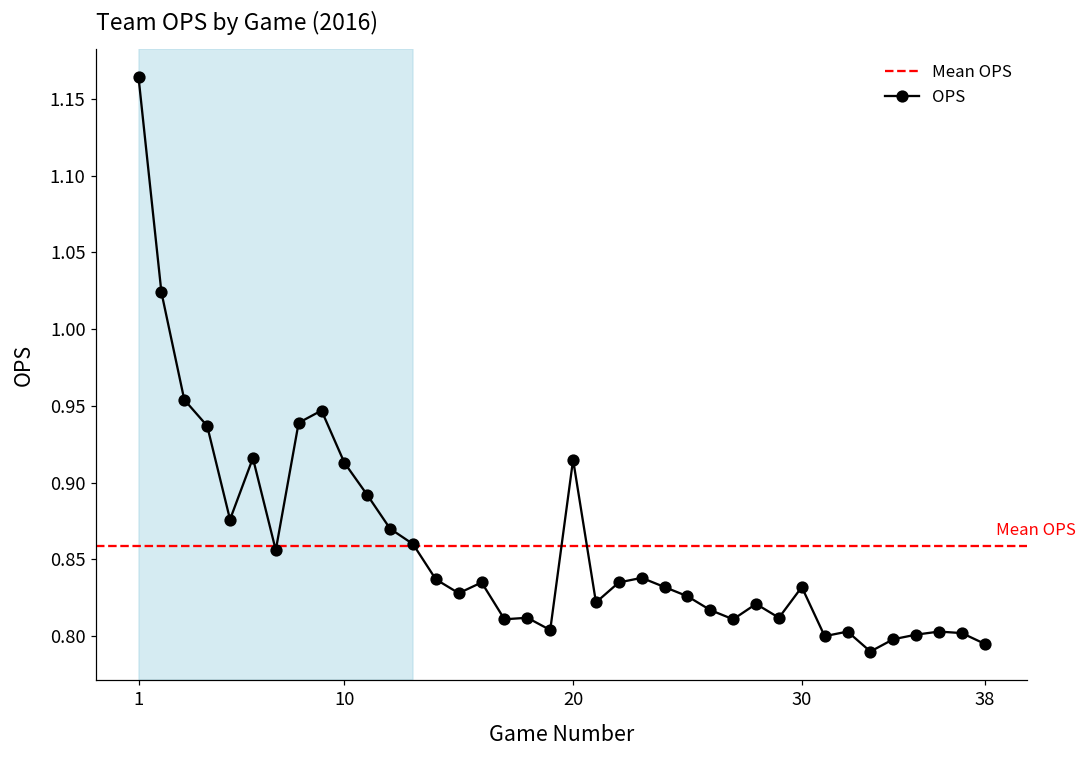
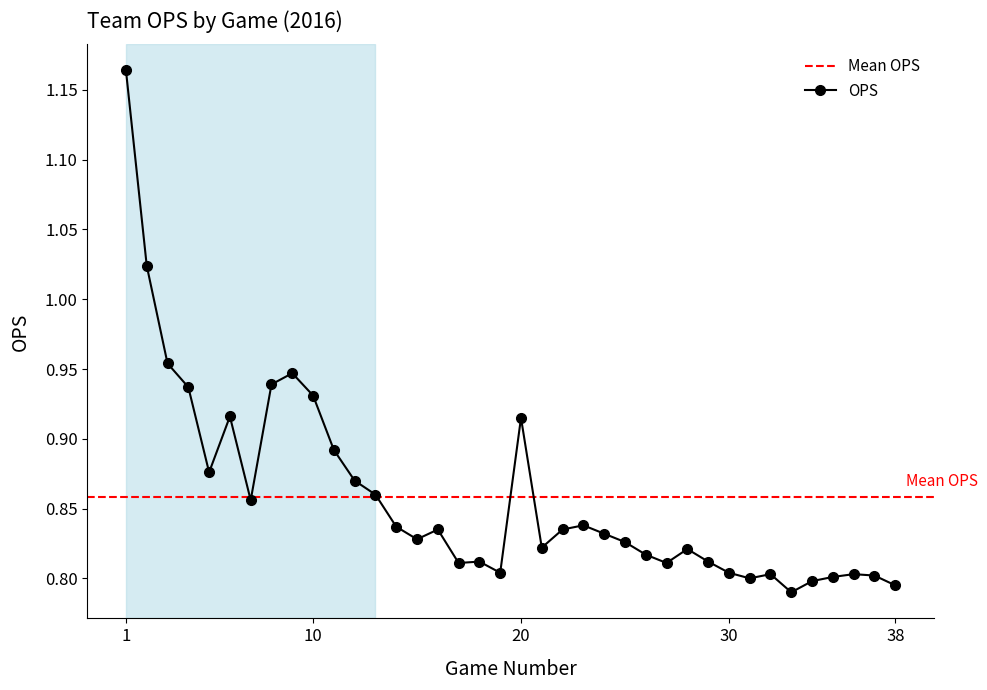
10: 0.913 -> 0.931
30: 0.832 -> 0.804
